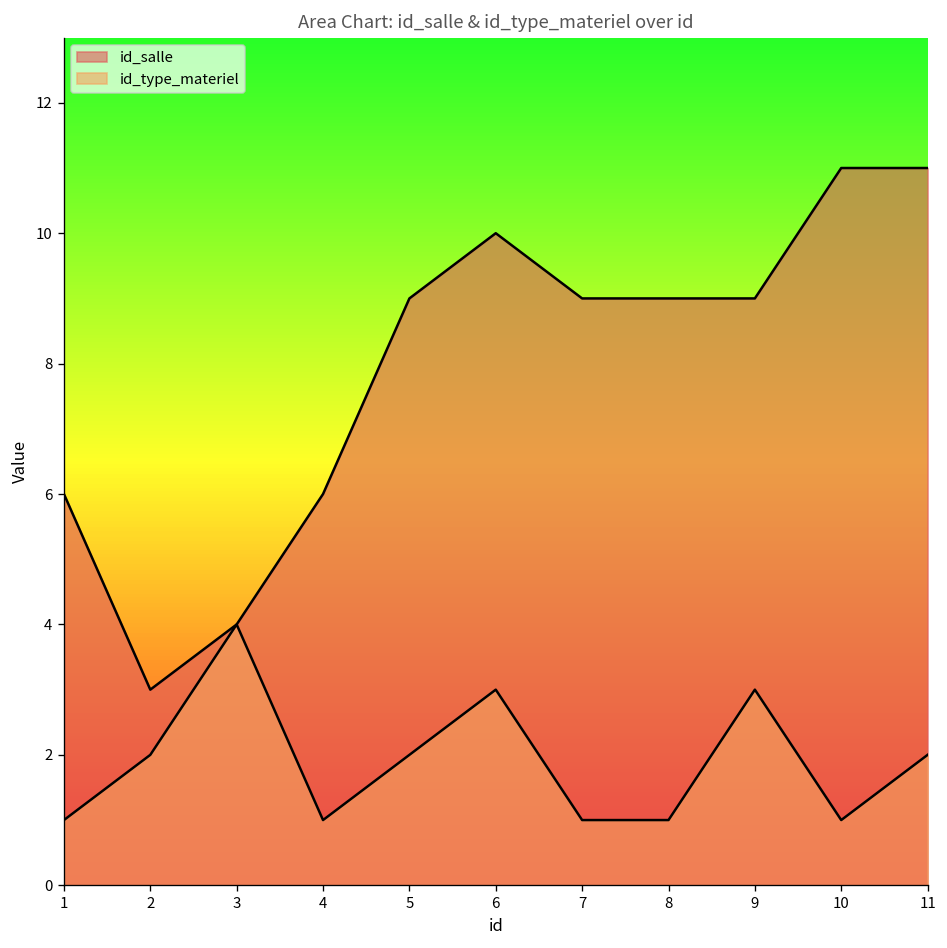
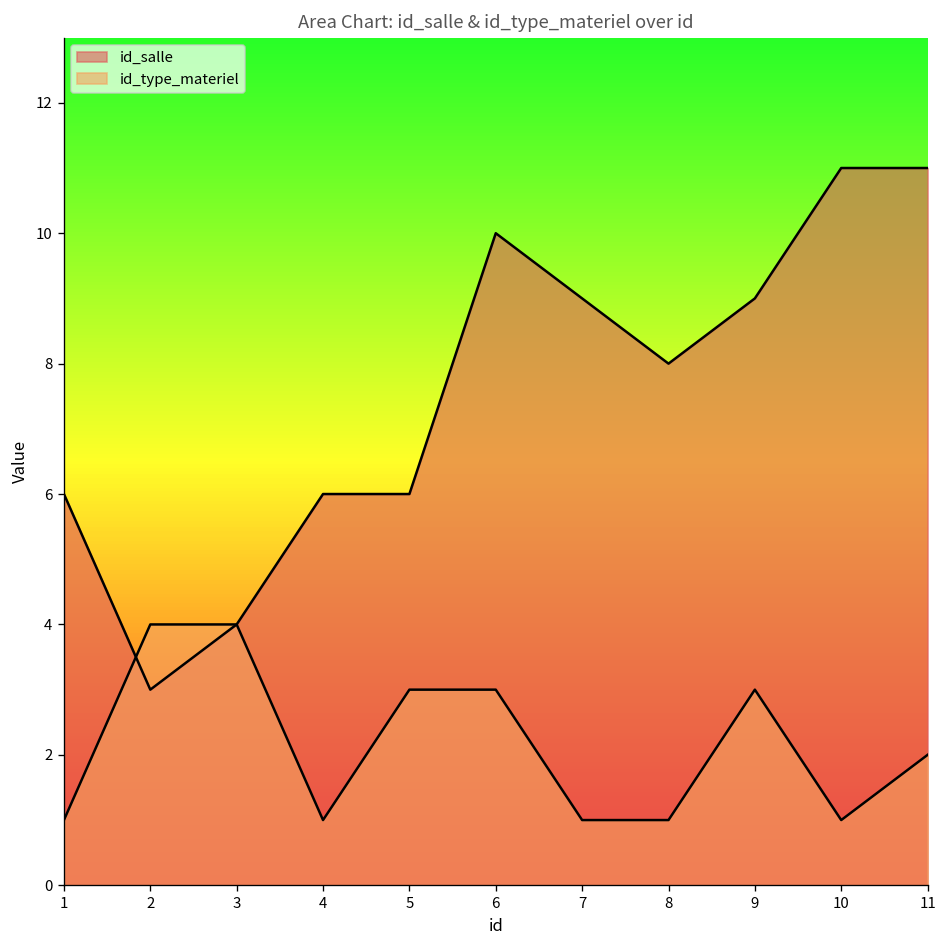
id_type_materiel, 2: 2 -> 4
id_salle, 5: 9 -> 6
id_type_materiel, 5: 2 -> 3
id_salle, 8: 9 -> 8
